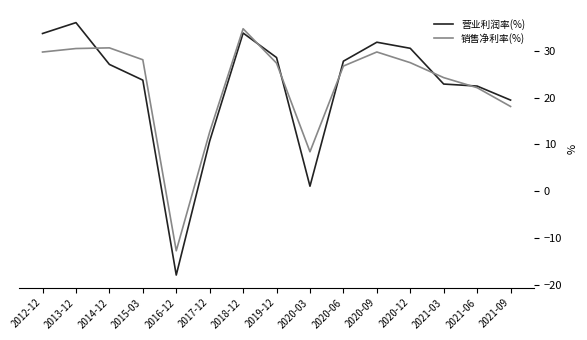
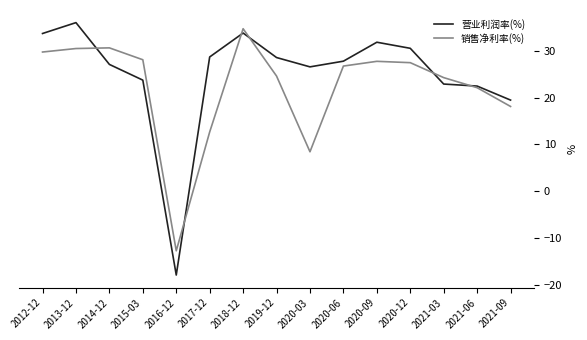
营业利润率(%), 2017-12: 11 -> 29
销售净利率(%), 2019-12: 27 -> 25
营业利润率(%), 2020-03: 1 -> 27
销售净利率(%), 2020-09: 30 -> 28
